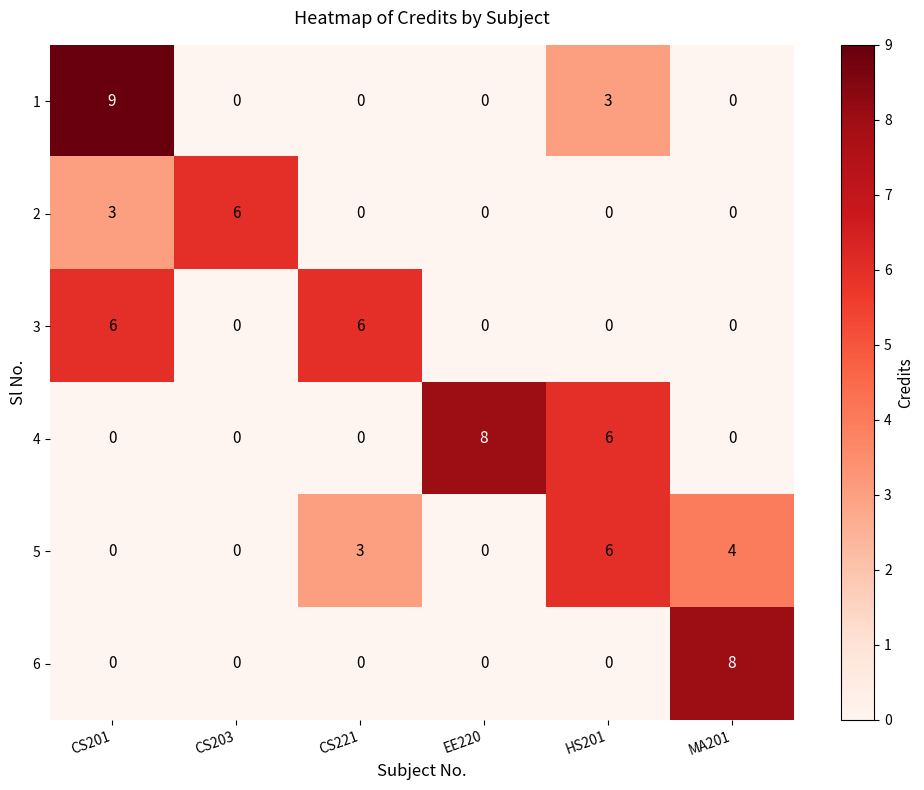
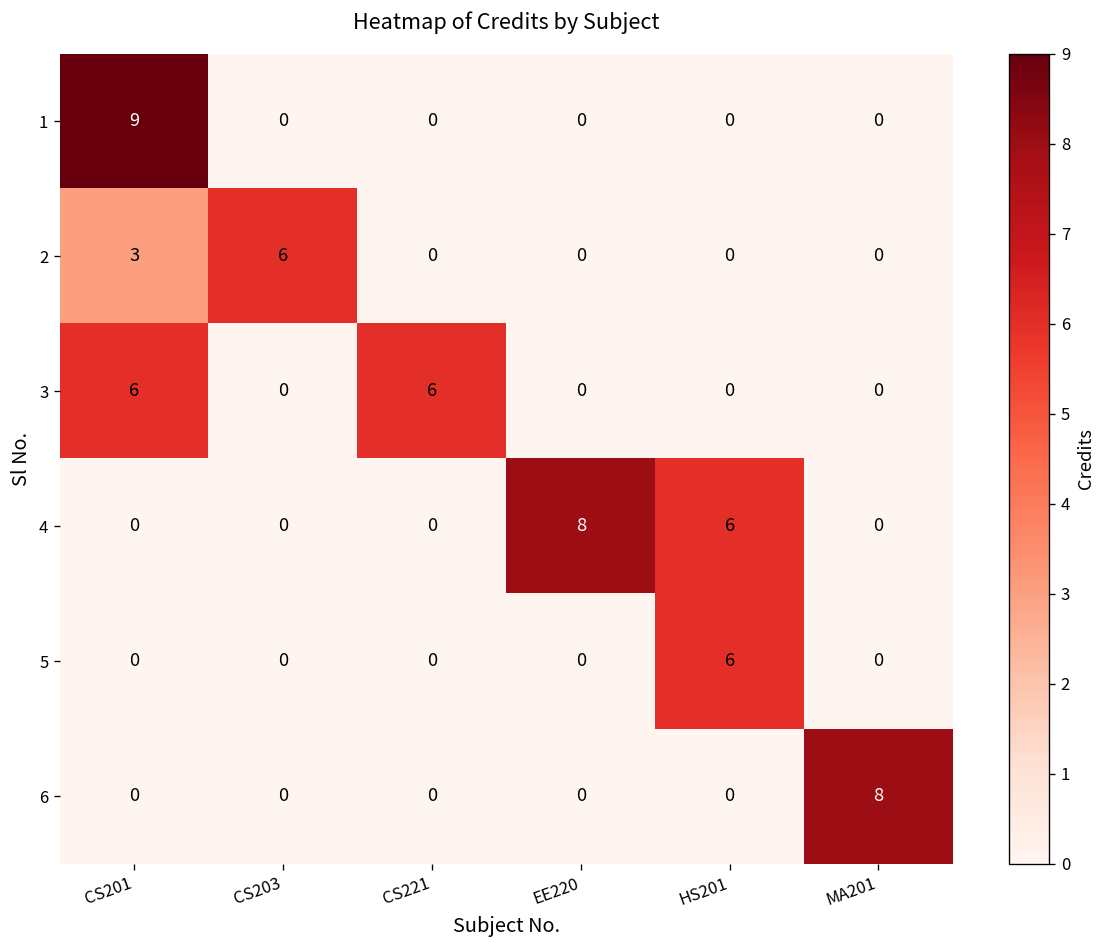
1, HS201: 3 -> 0
5, CS221: 3 -> 0
5, MA201: 4 -> 0
